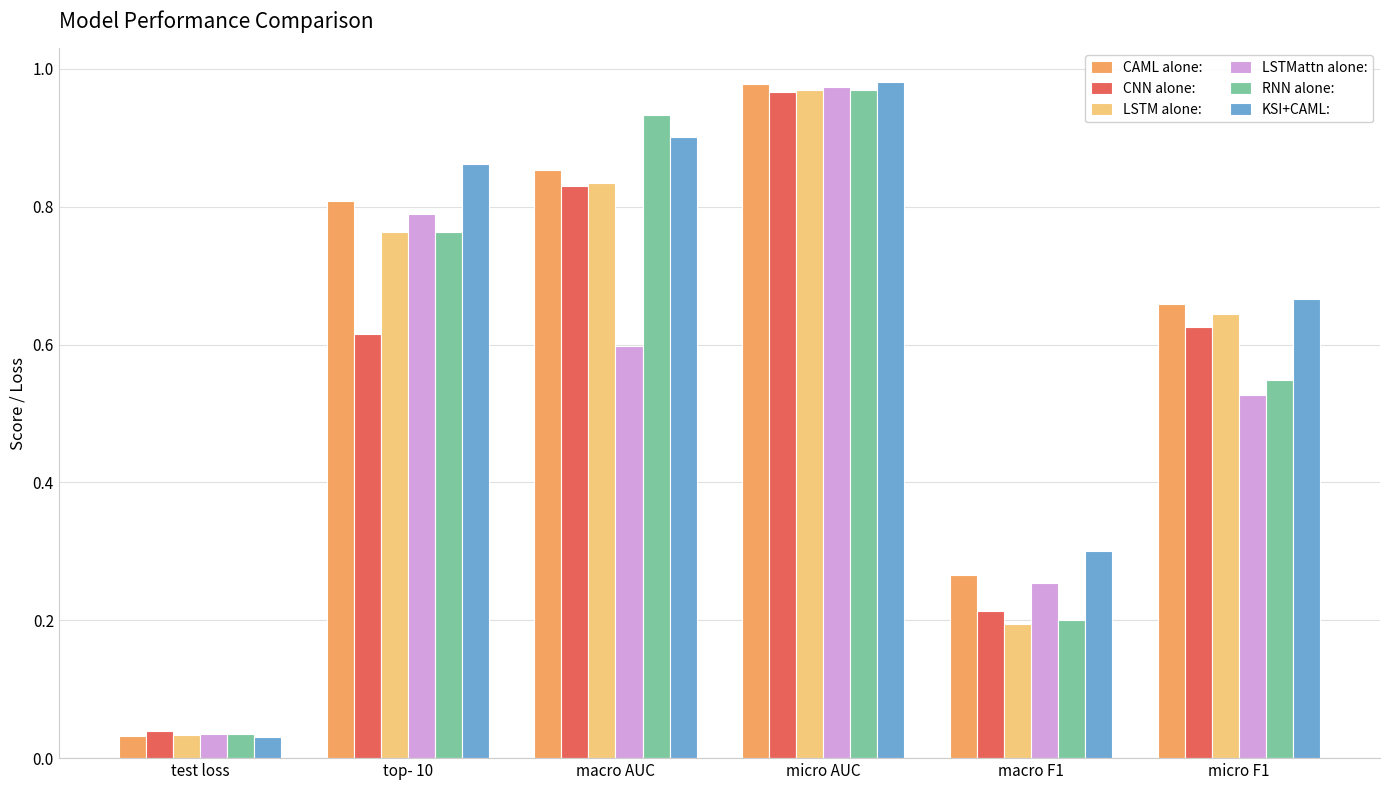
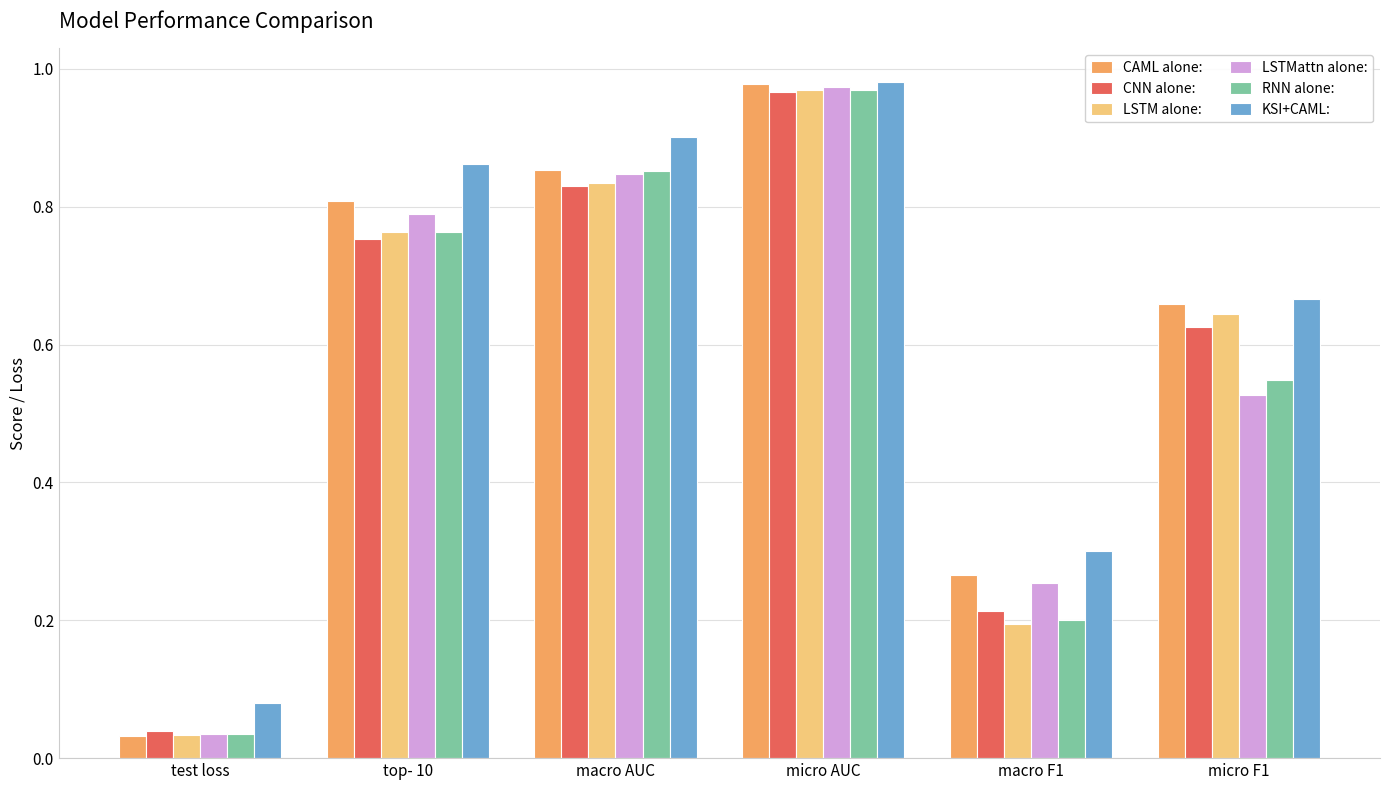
KSI+CAML:, test loss: 0.03 -> 0.08
CNN alone:, top- 10: 0.62 -> 0.75
LSTMattn alone:, macro AUC: 0.60 -> 0.85
RNN alone:, macro AUC: 0.93 -> 0.85
